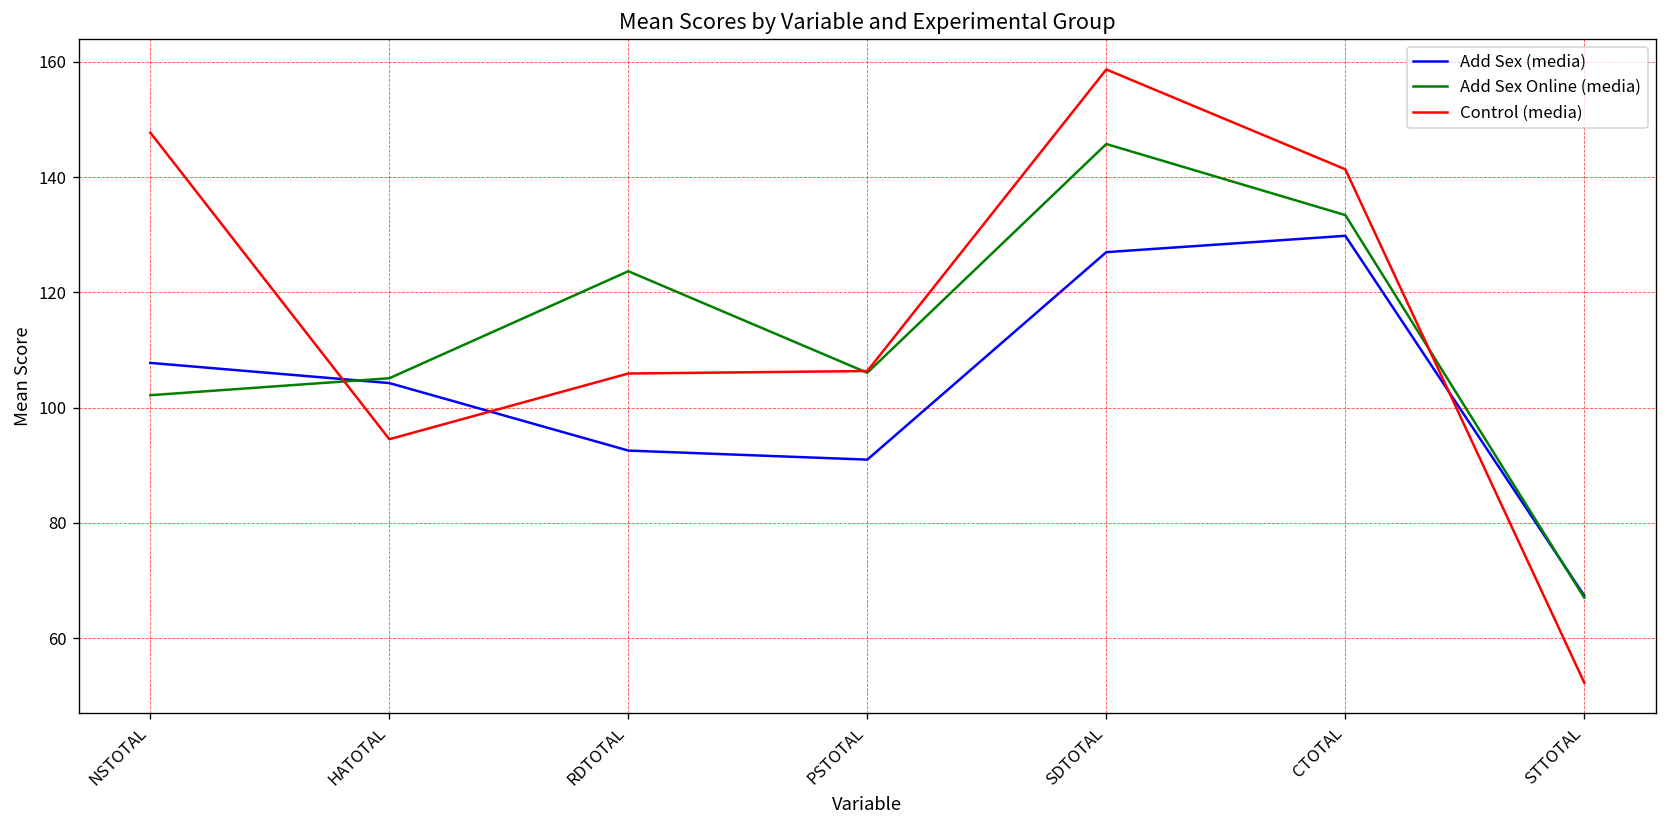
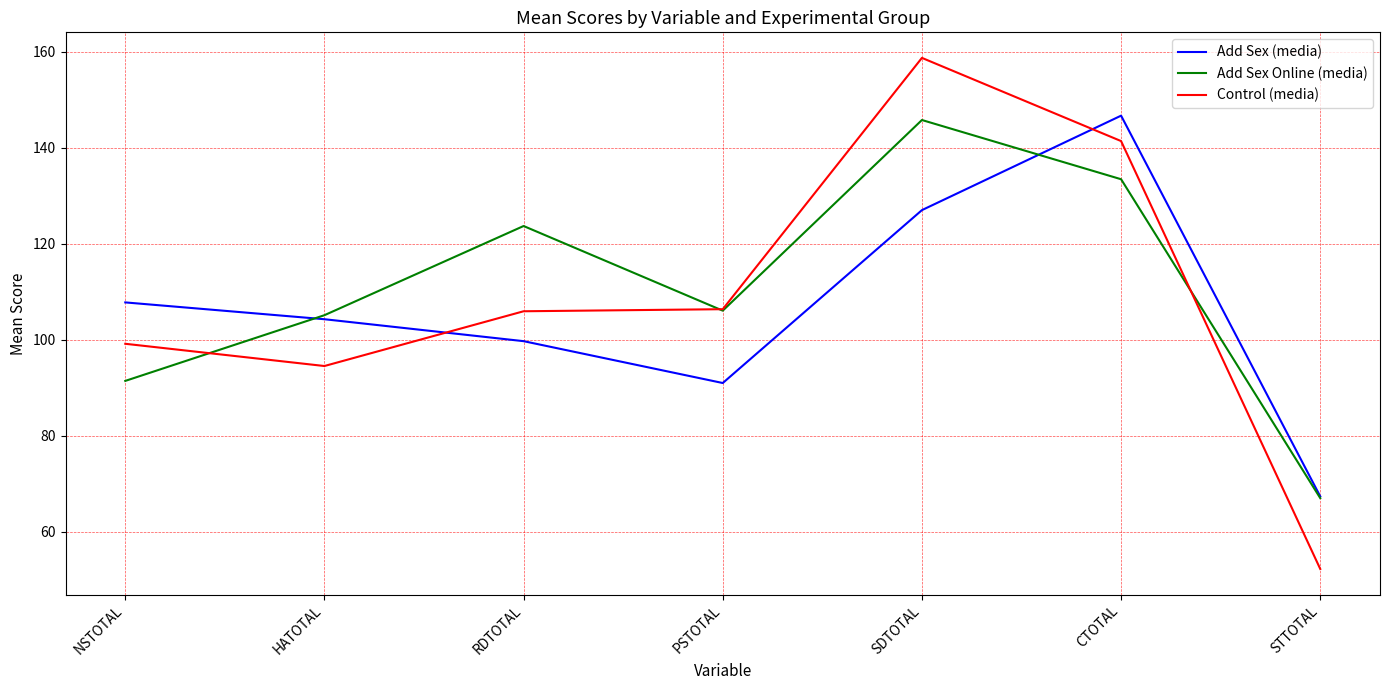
Add Sex Online (media), NSTOTAL: 102 -> 91
Control (media), NSTOTAL: 148 -> 99
Add Sex (media), RDTOTAL: 93 -> 100
Add Sex (media), CTOTAL: 130 -> 147
